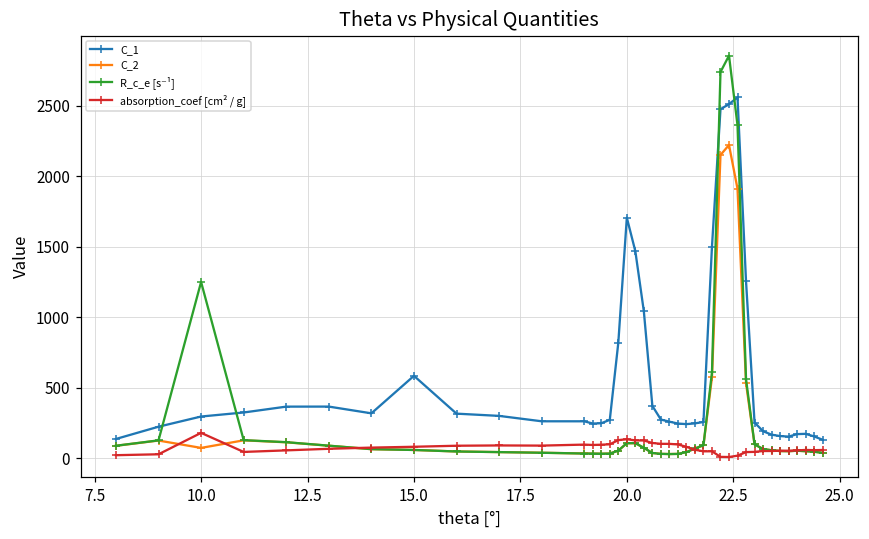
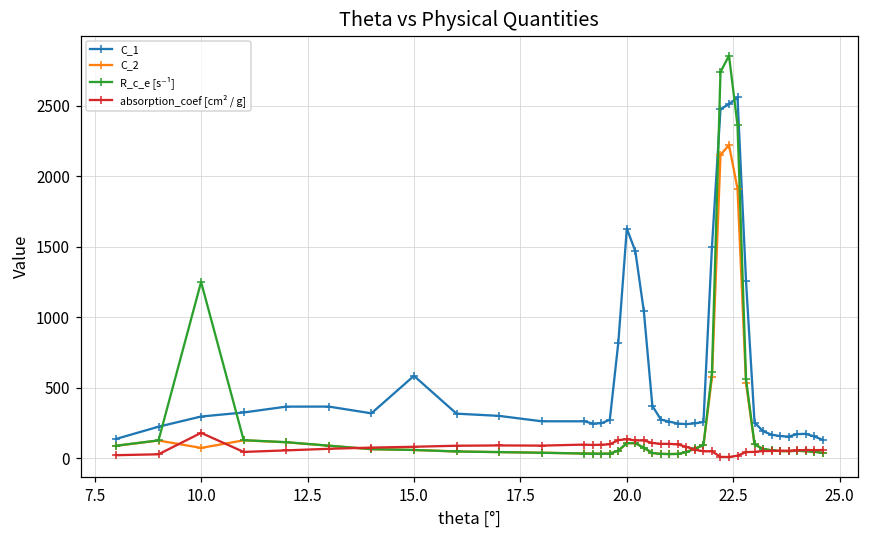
C_1, 20.0: 1710 -> 1630
